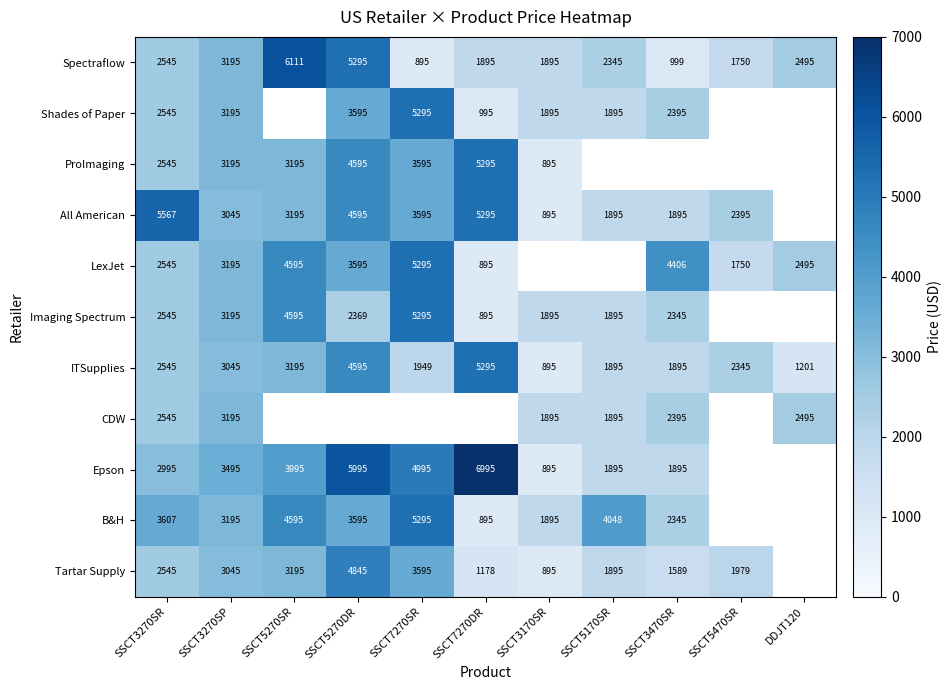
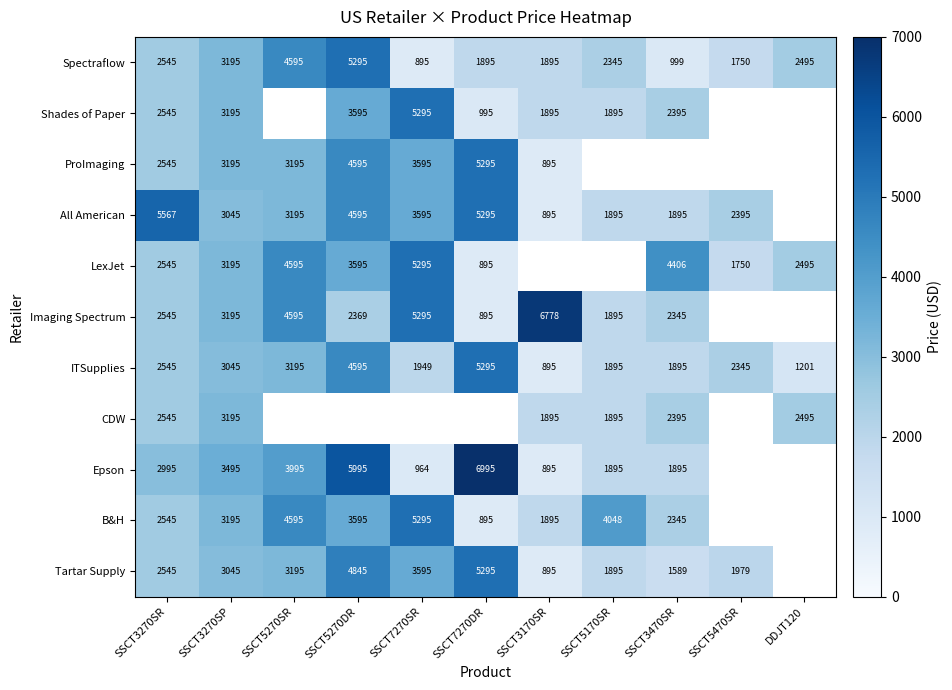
Spectraflow, SSCT5270SR: 6111 -> 4595
Imaging Spectrum, SSCT3170SR: 1895 -> 6778
Epson, SSCT7270SR: 4995 -> 964
B&H, SSCT3270SR: 3607 -> 2545
Tartar Supply, SSCT7270DR: 1178 -> 5295
